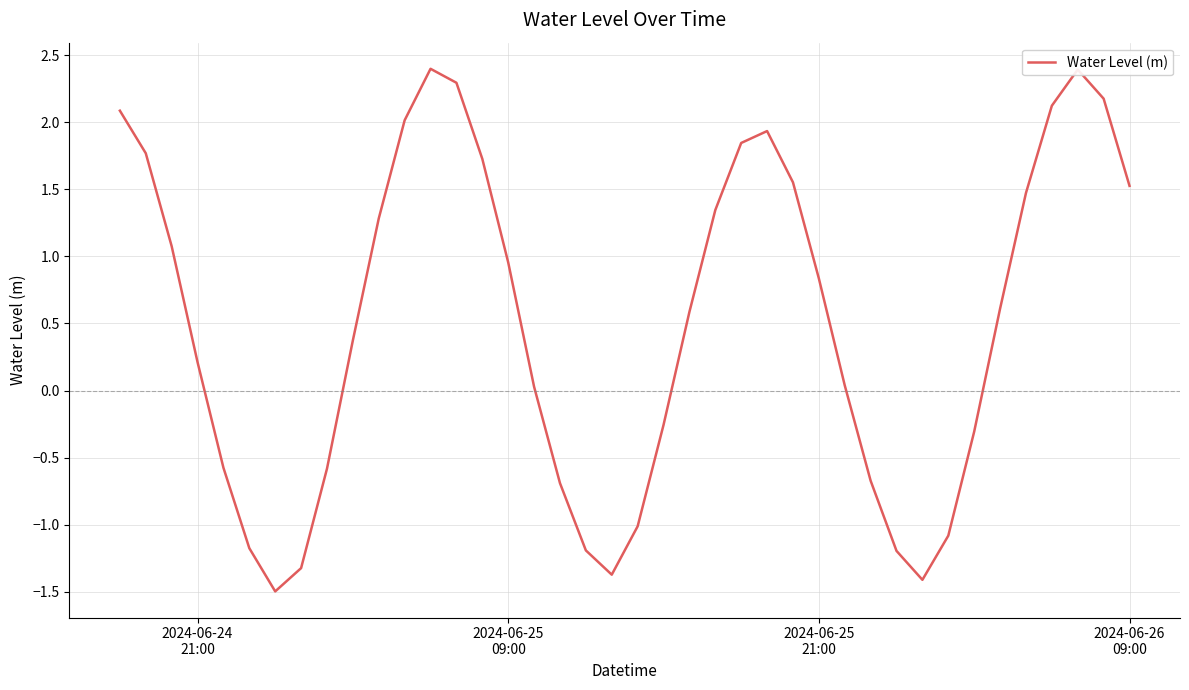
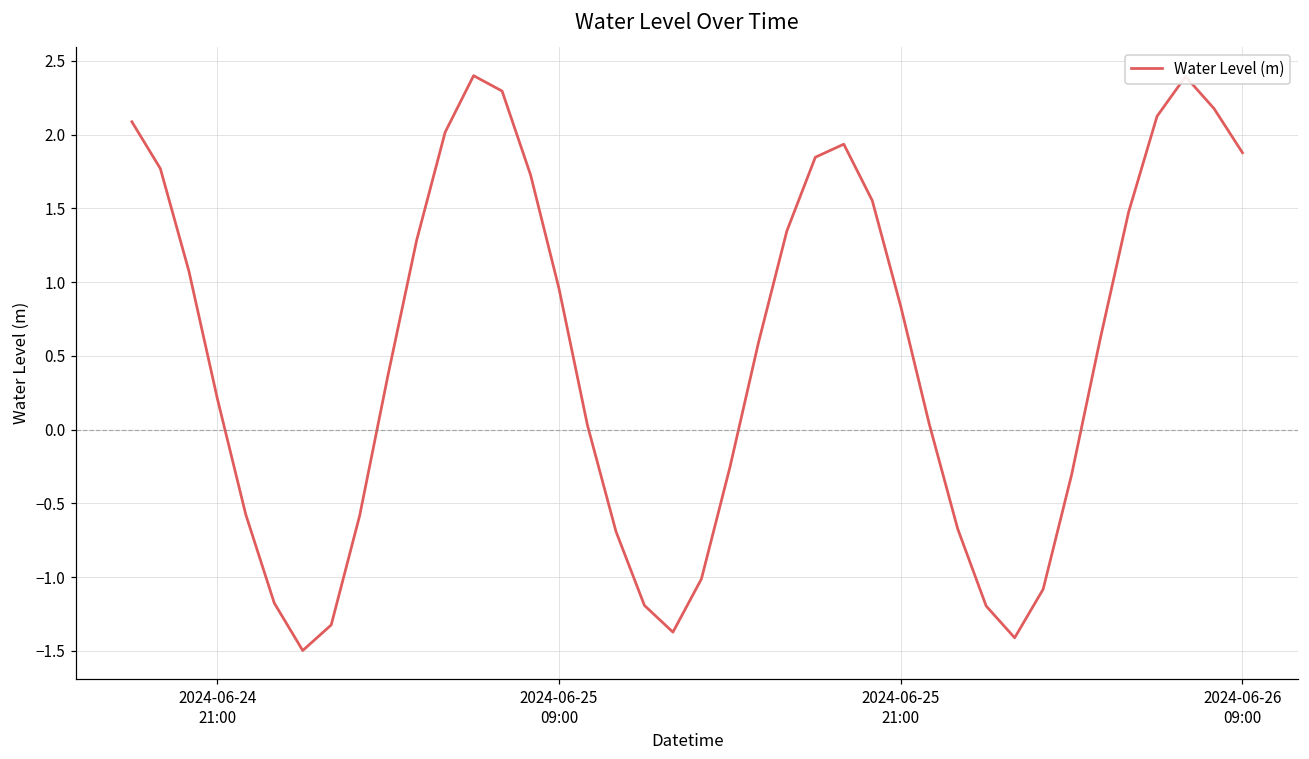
2024-06-26 09:00: 1.53 -> 1.88
